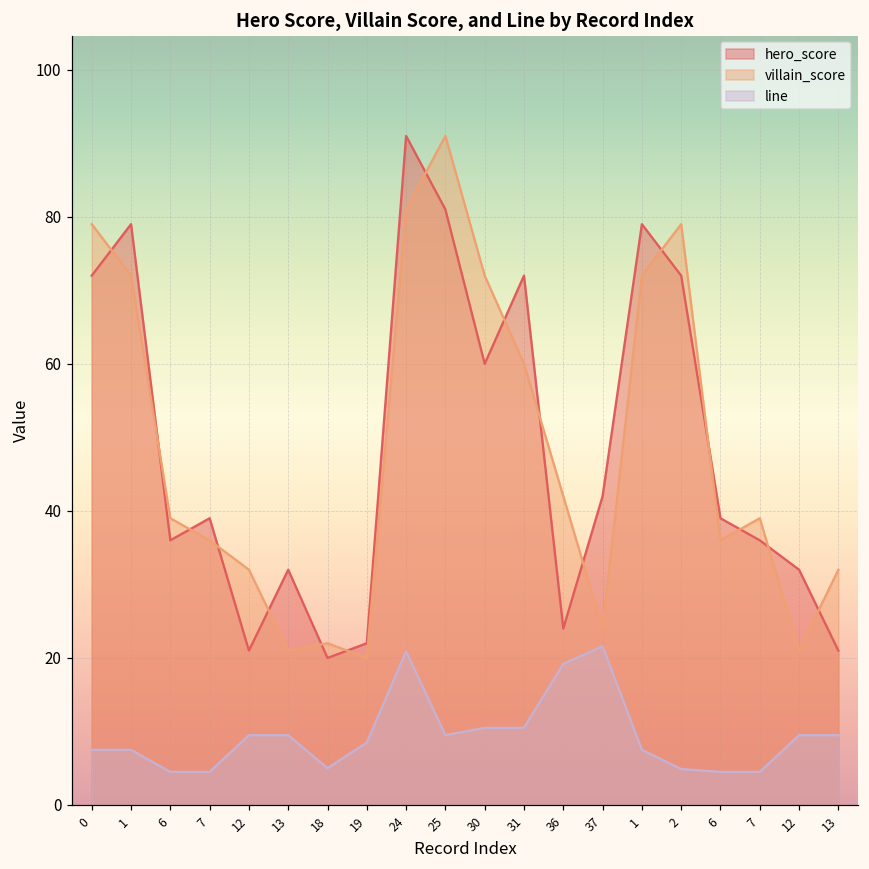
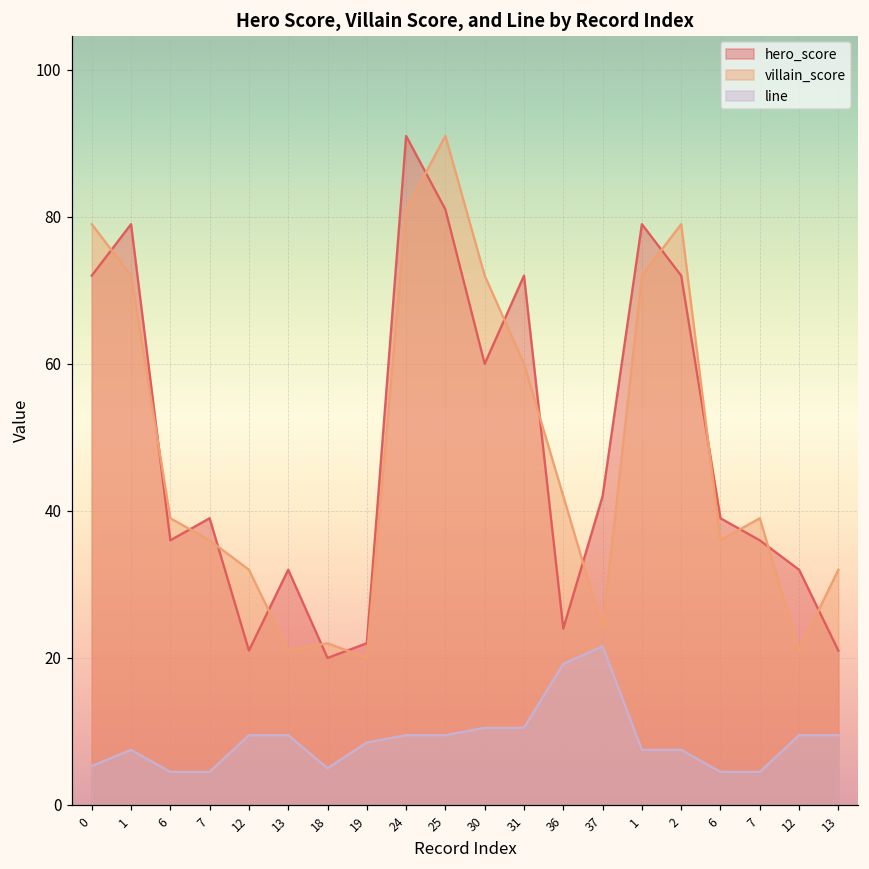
line, 0: 8 -> 5
line, 24: 21 -> 10
line, 2: 5 -> 8
